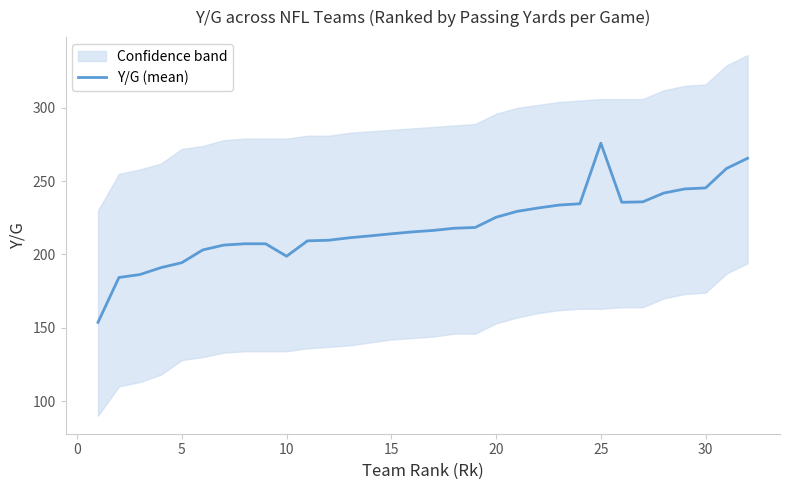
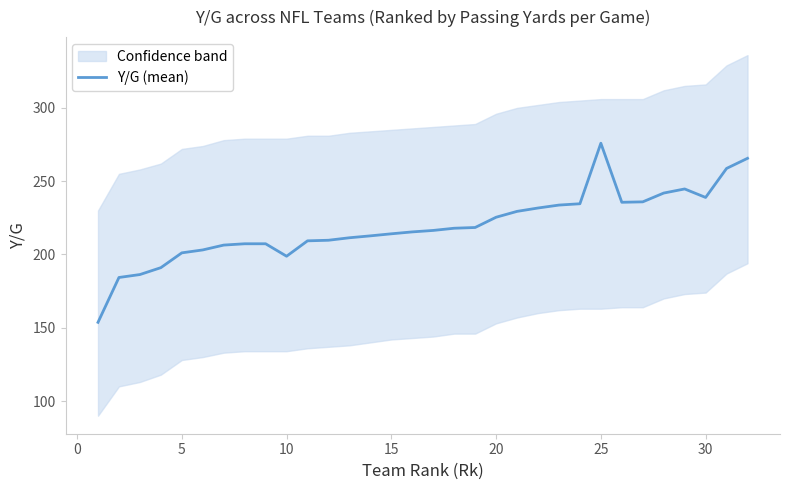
Y/G (mean), 5: 194 -> 201
Y/G (mean), 30: 245 -> 239
